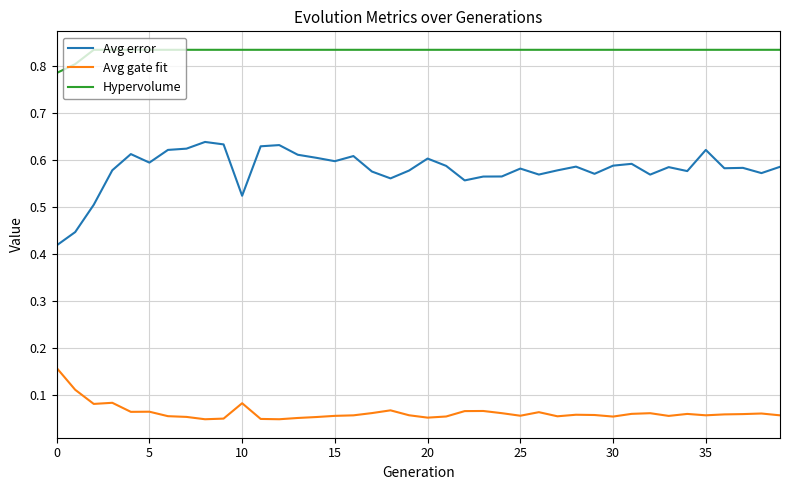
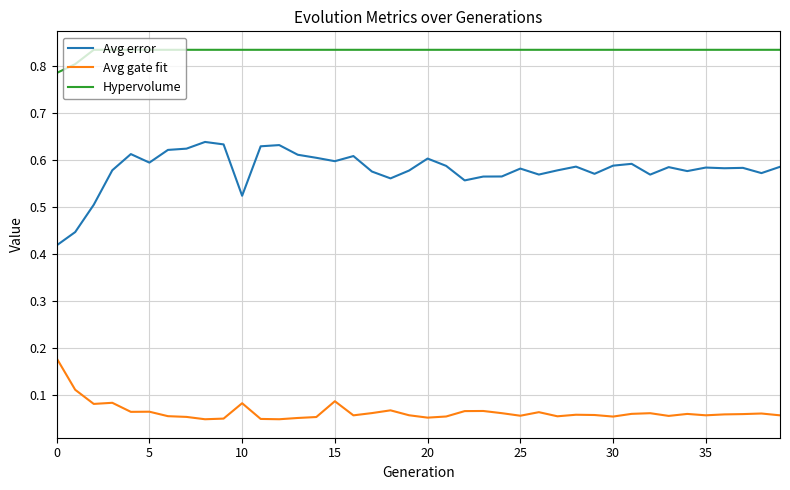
Avg gate fit, 0: 0.16 -> 0.18
Avg gate fit, 15: 0.06 -> 0.09
Avg error, 35: 0.62 -> 0.58
